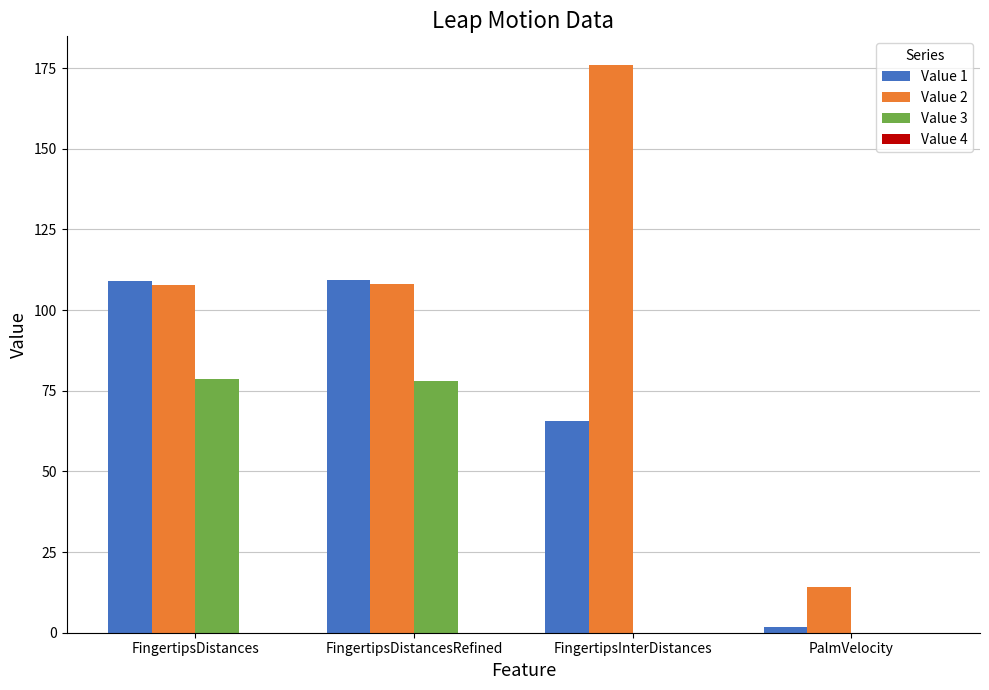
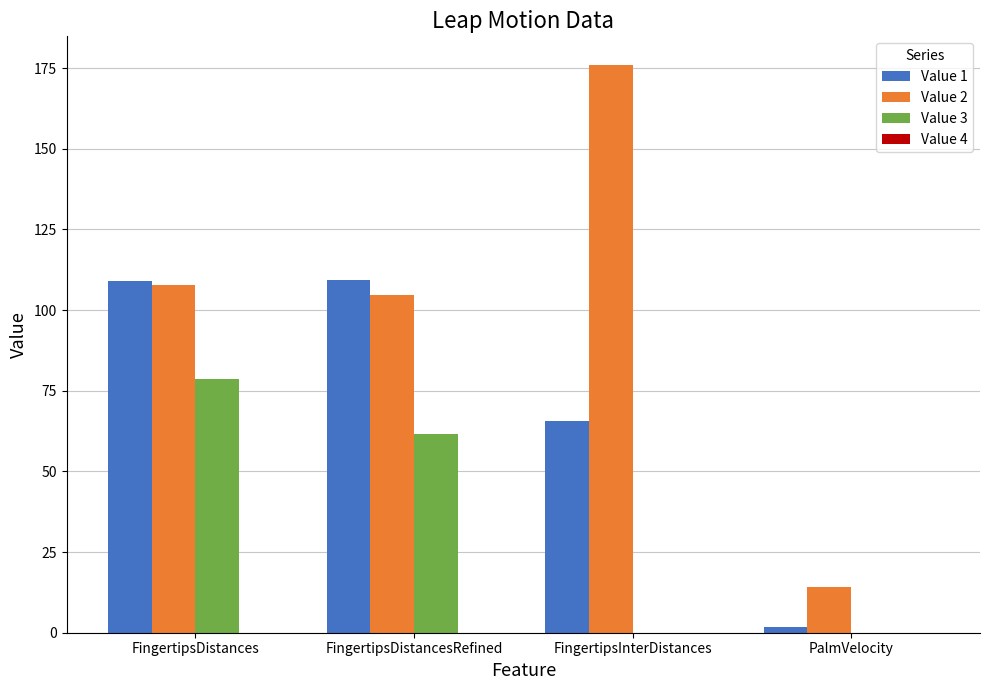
Value 2, FingertipsDistancesRefined: 108 -> 105
Value 3, FingertipsDistancesRefined: 78 -> 62
